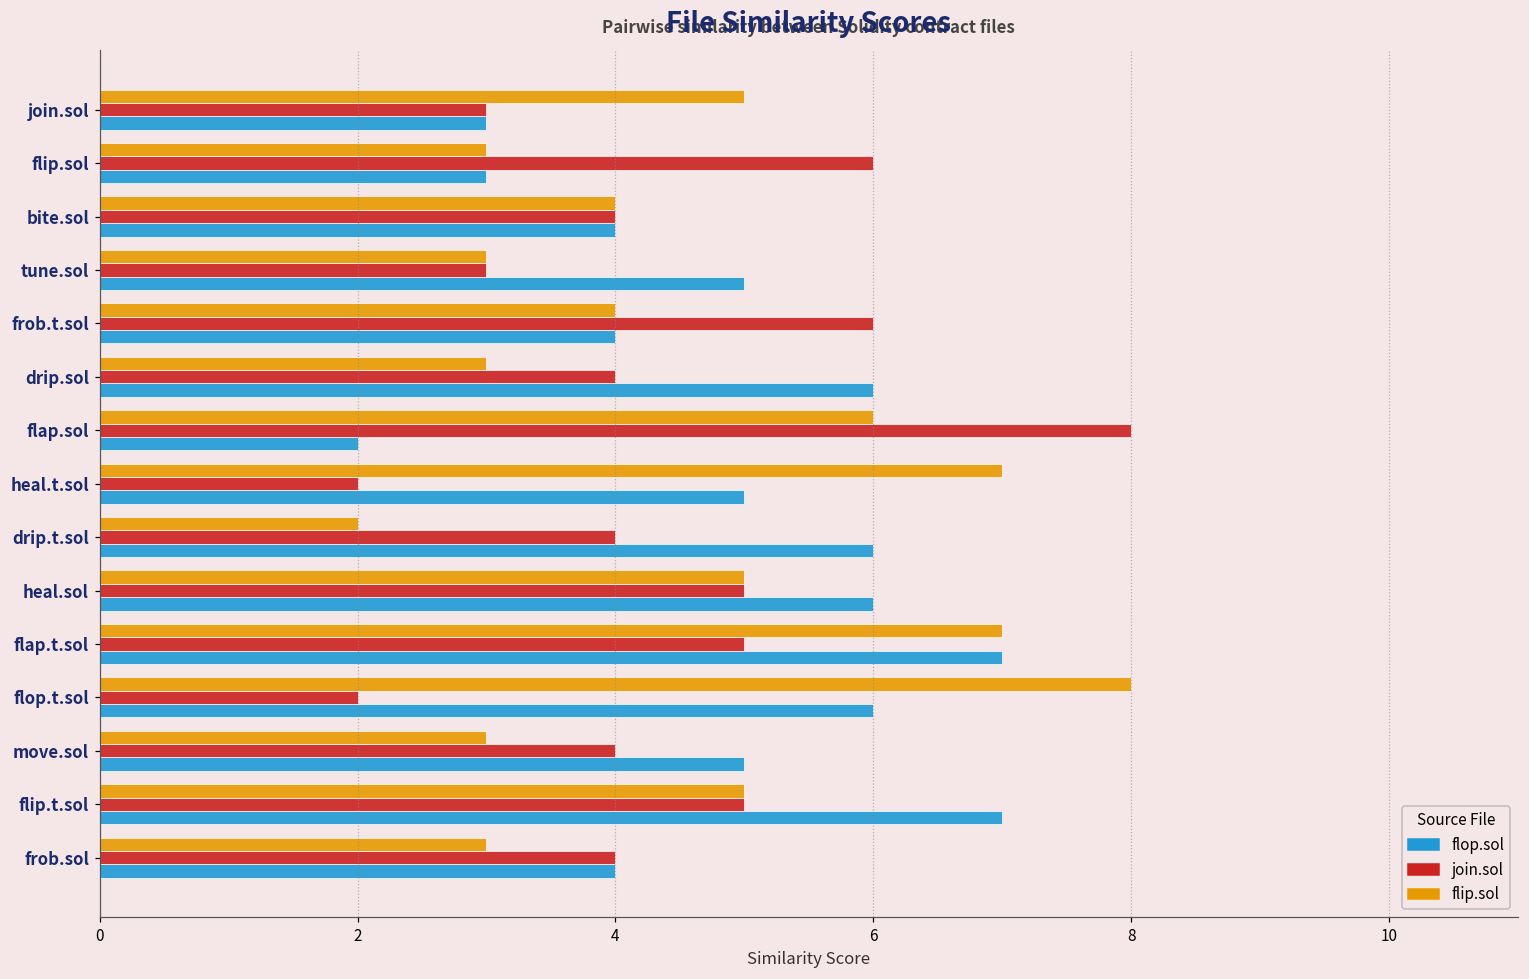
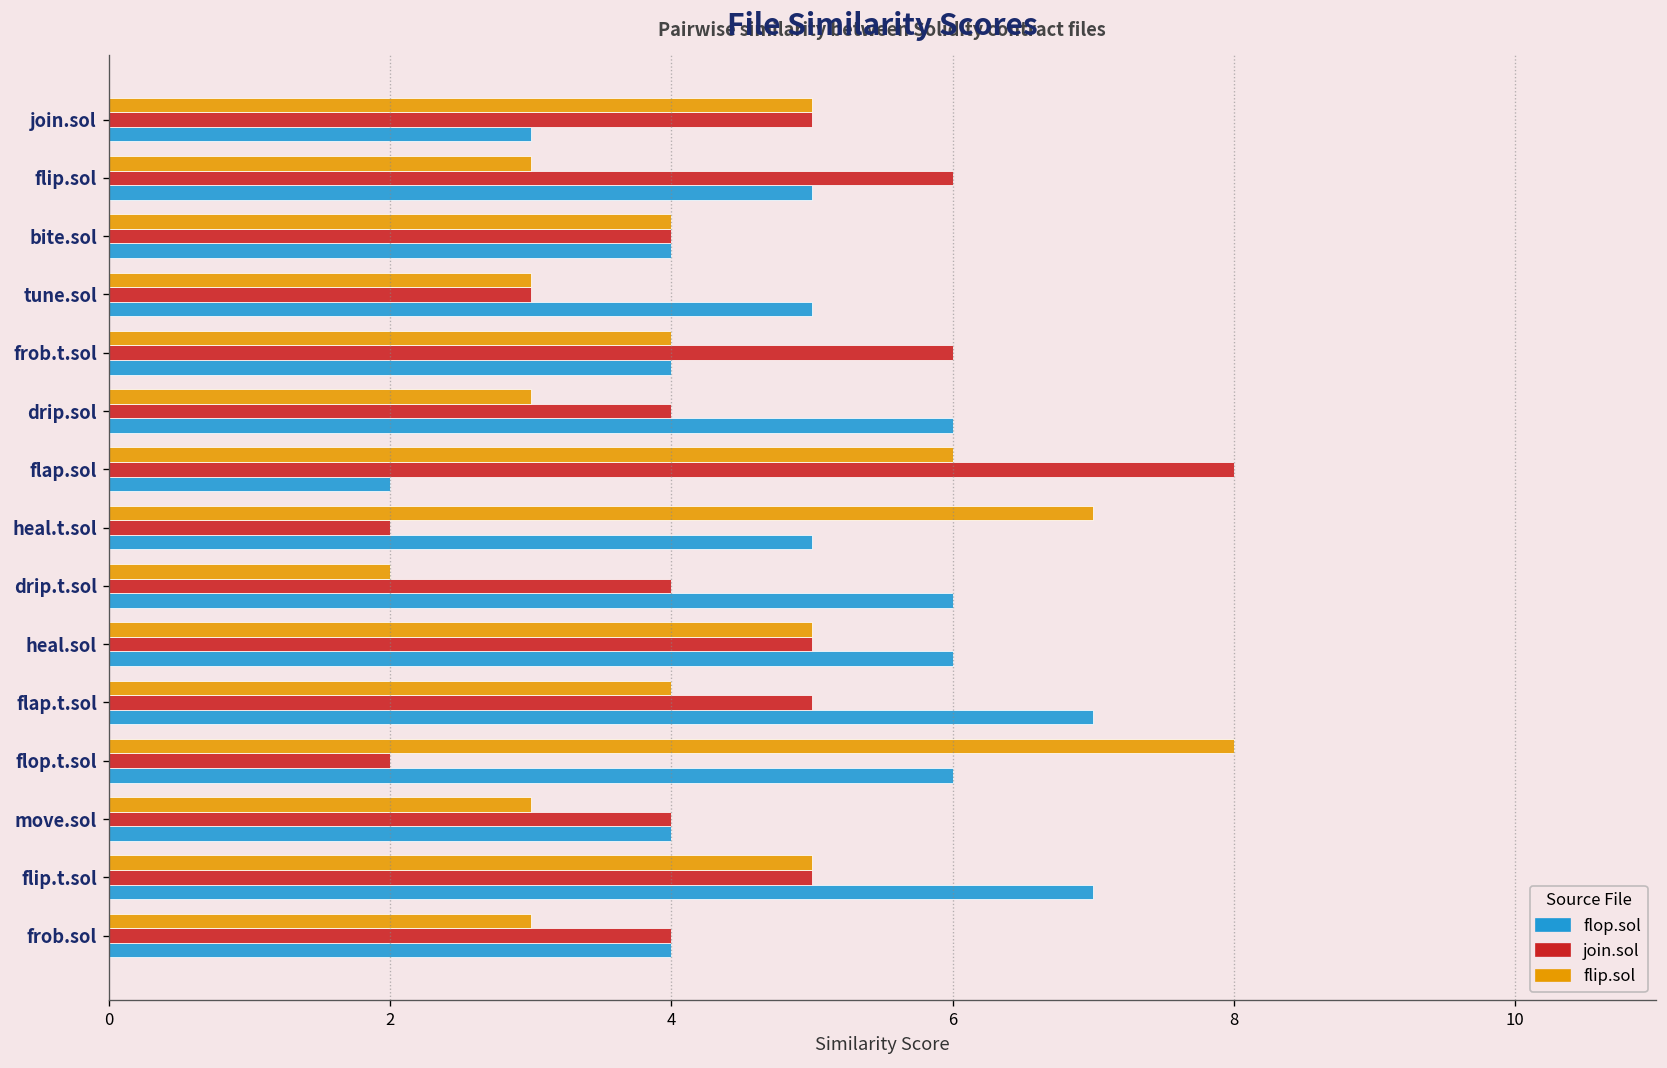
join.sol, join.sol: 3 -> 5
flop.sol, flip.sol: 3 -> 5
flip.sol, flap.t.sol: 7 -> 4
flop.sol, move.sol: 5 -> 4
